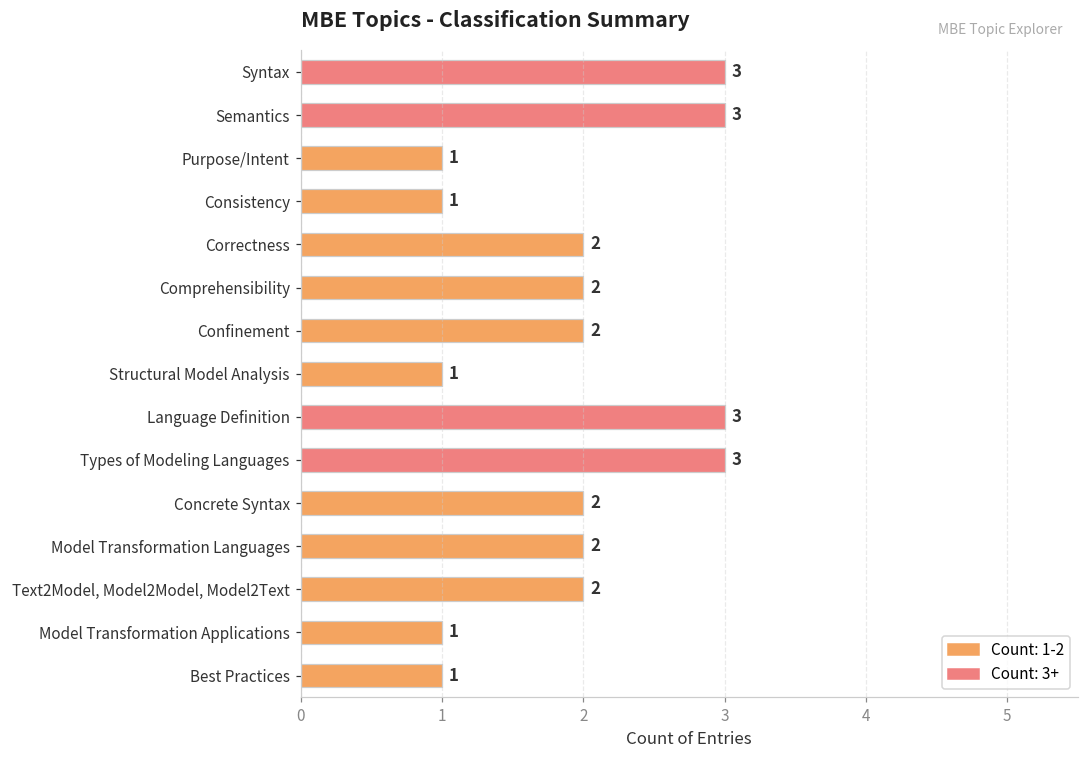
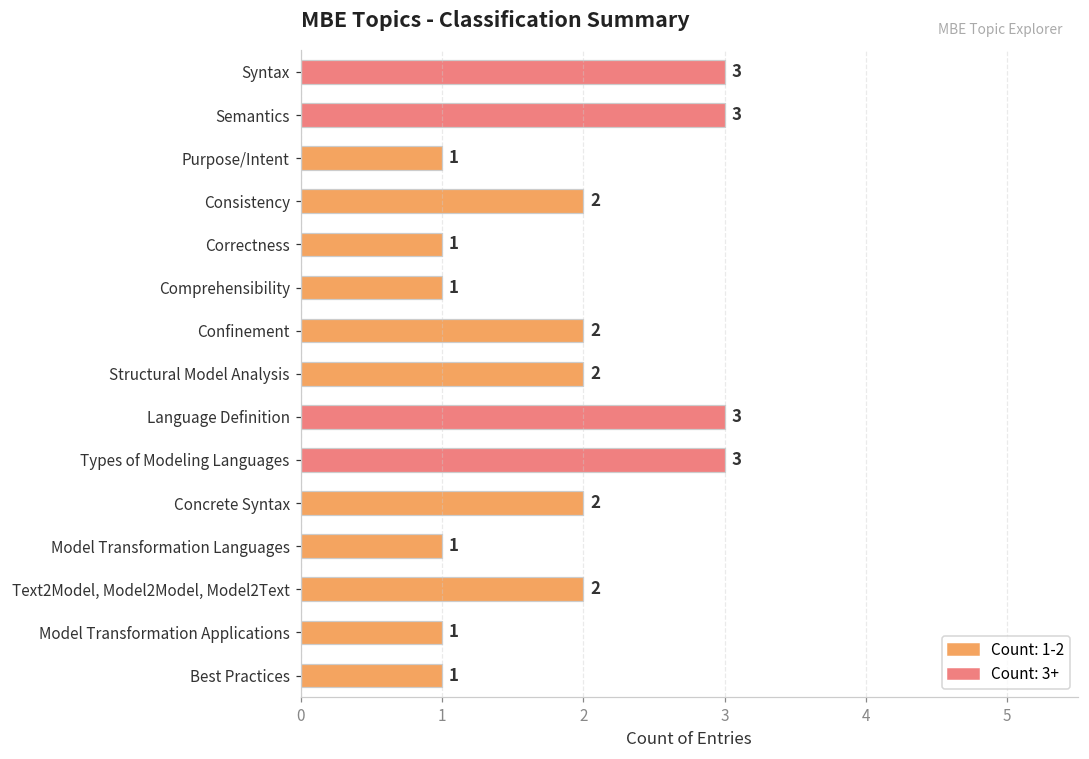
Consistency: 1 -> 2
Correctness: 2 -> 1
Comprehensibility: 2 -> 1
Structural Model Analysis: 1 -> 2
Model Transformation Languages: 2 -> 1
